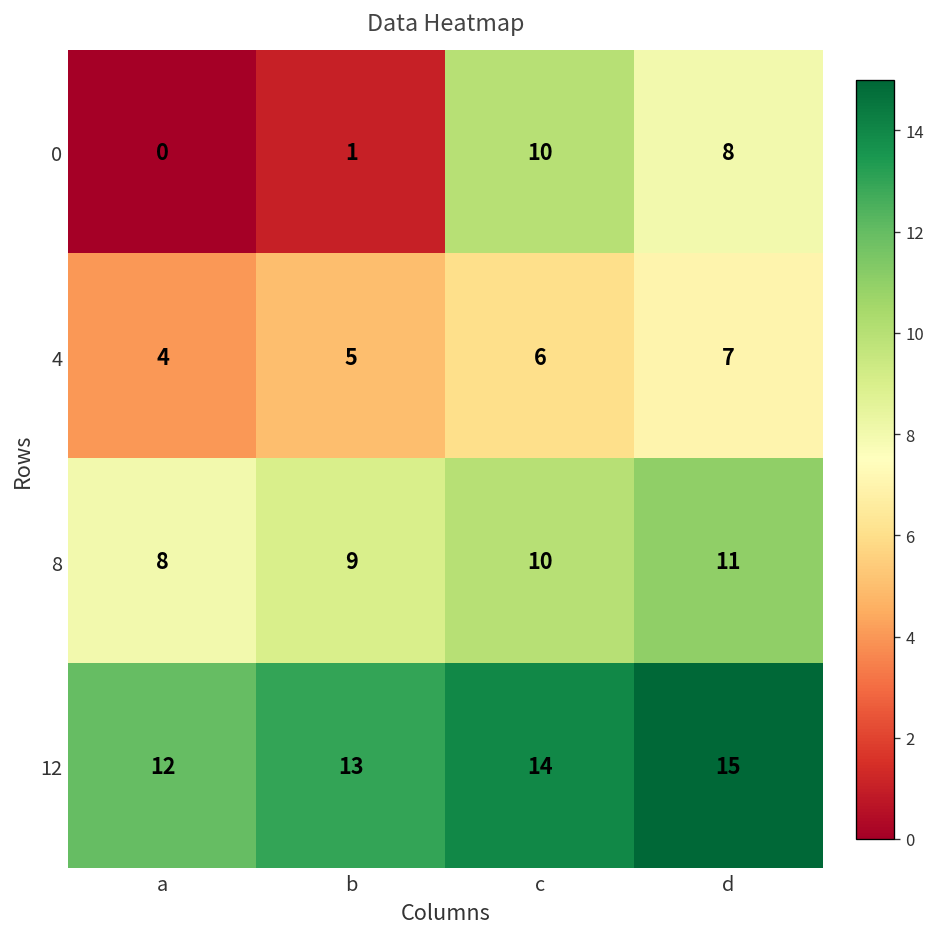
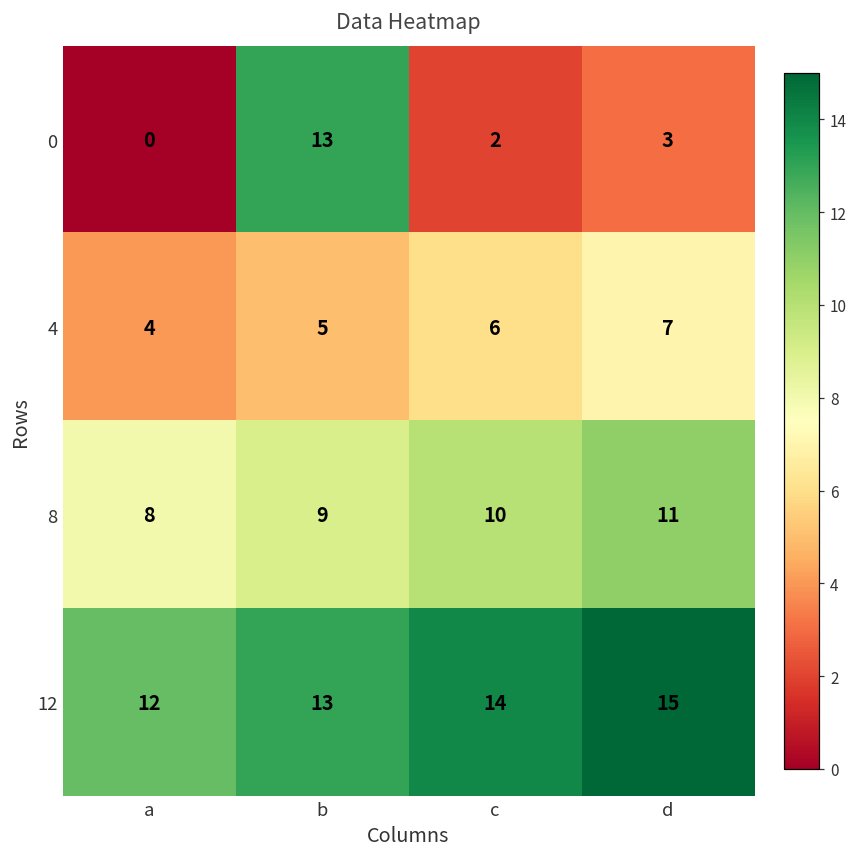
0, b: 1 -> 13
0, c: 10 -> 2
0, d: 8 -> 3
